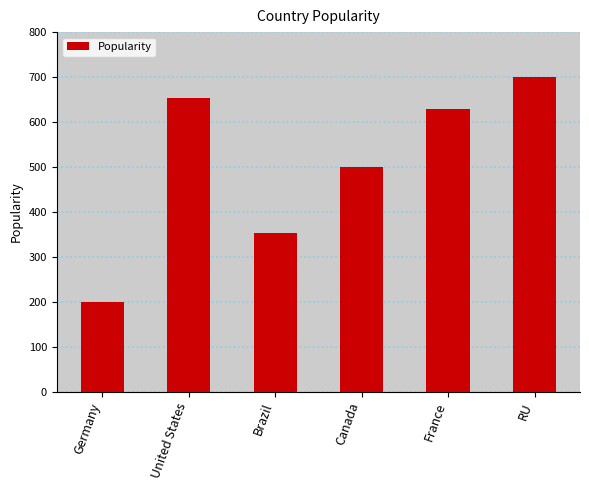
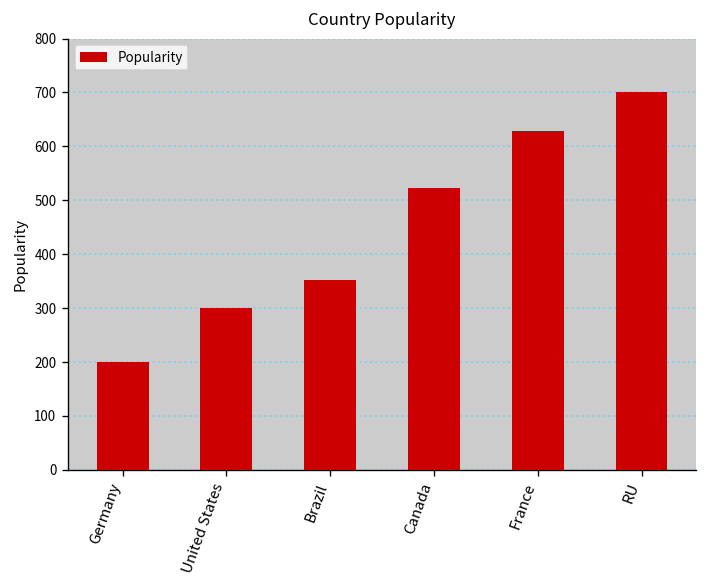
United States: 650 -> 300
Canada: 500 -> 520
